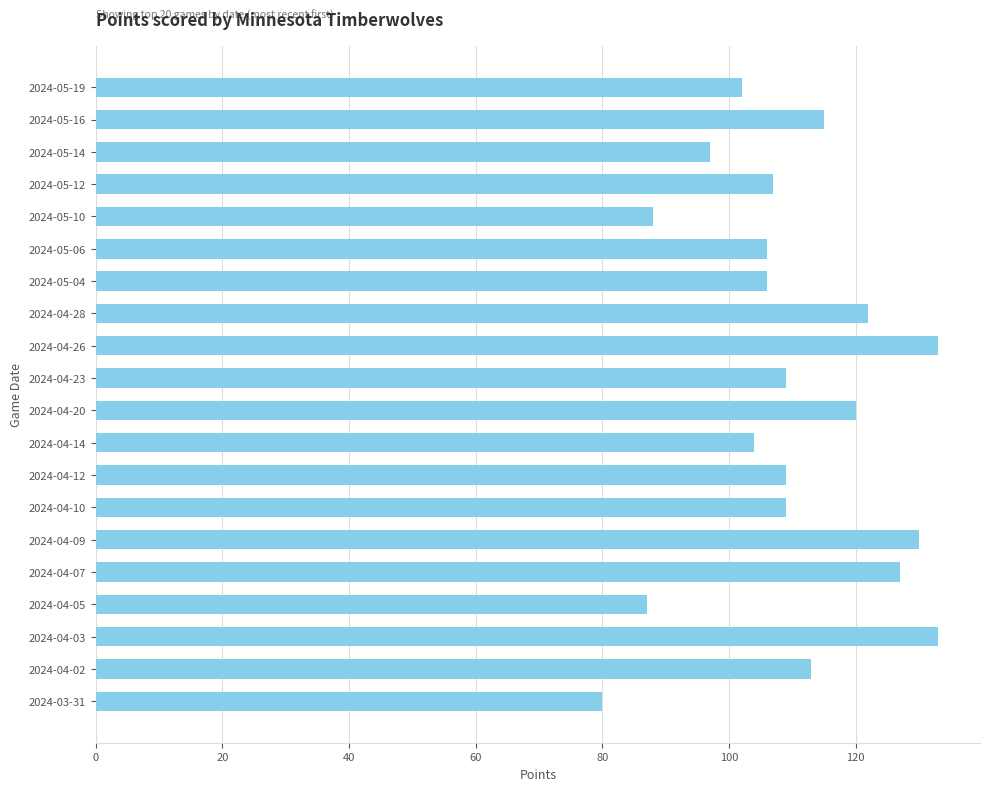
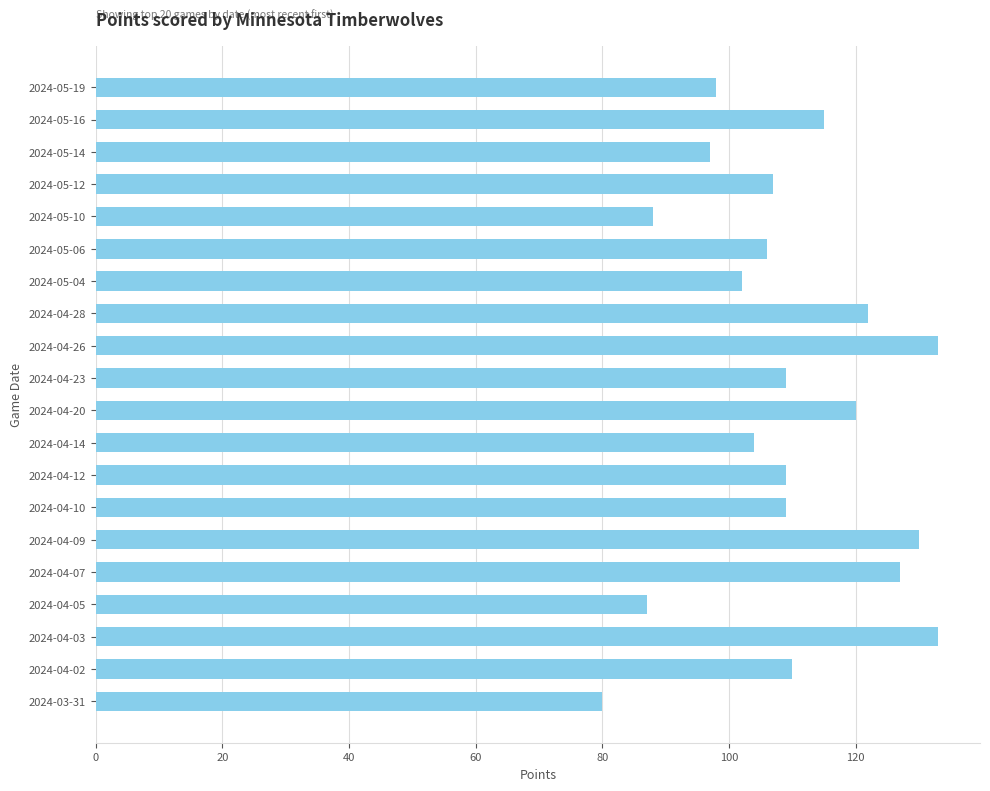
2024-05-19: 102 -> 98
2024-05-04: 106 -> 102
2024-04-02: 113 -> 110
